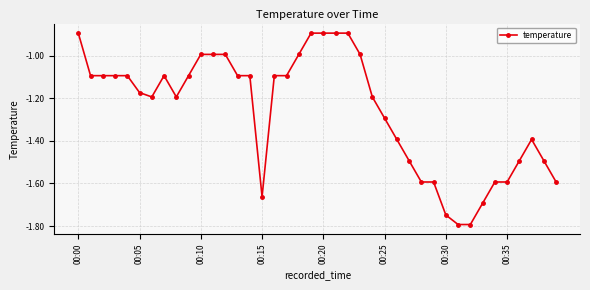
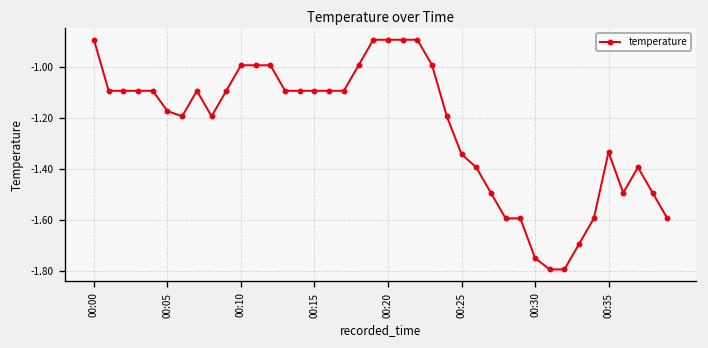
00:15: -1.66 -> -1.09
00:25: -1.29 -> -1.34
00:35: -1.59 -> -1.33
